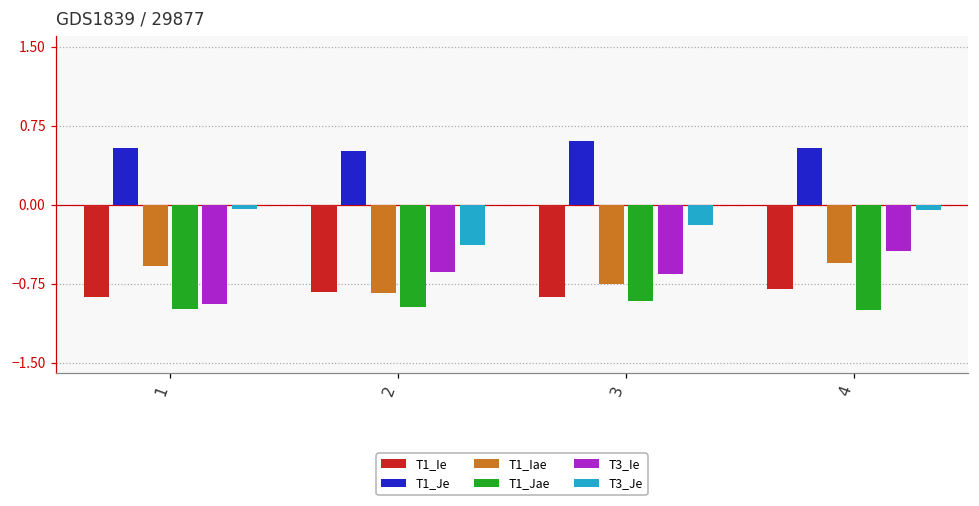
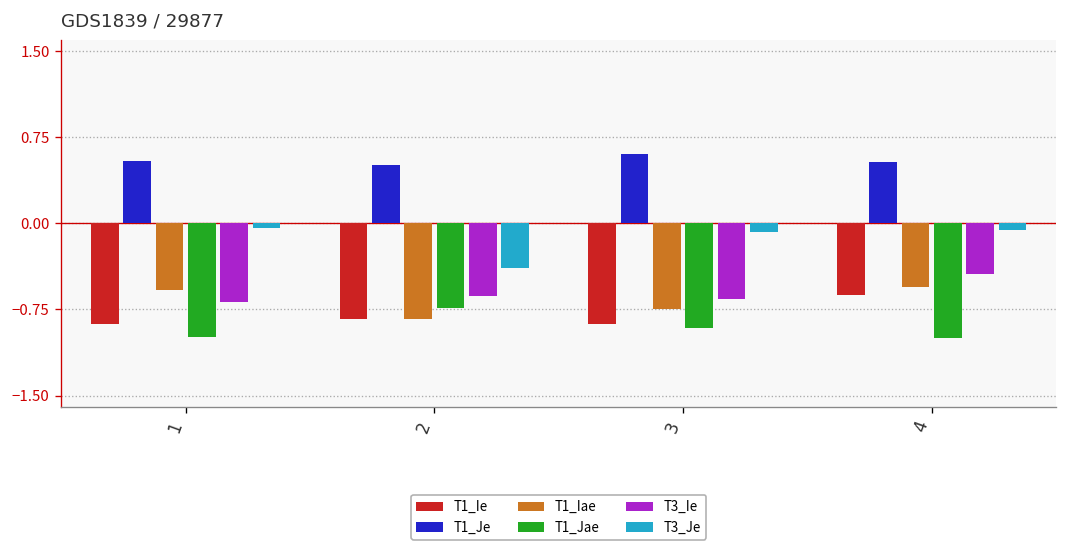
T3_Ie, 1: -0.9 -> -0.7
T1_Jae, 2: -1.0 -> -0.7
T3_Je, 3: -0.2 -> -0.1
T1_Ie, 4: -0.8 -> -0.6
